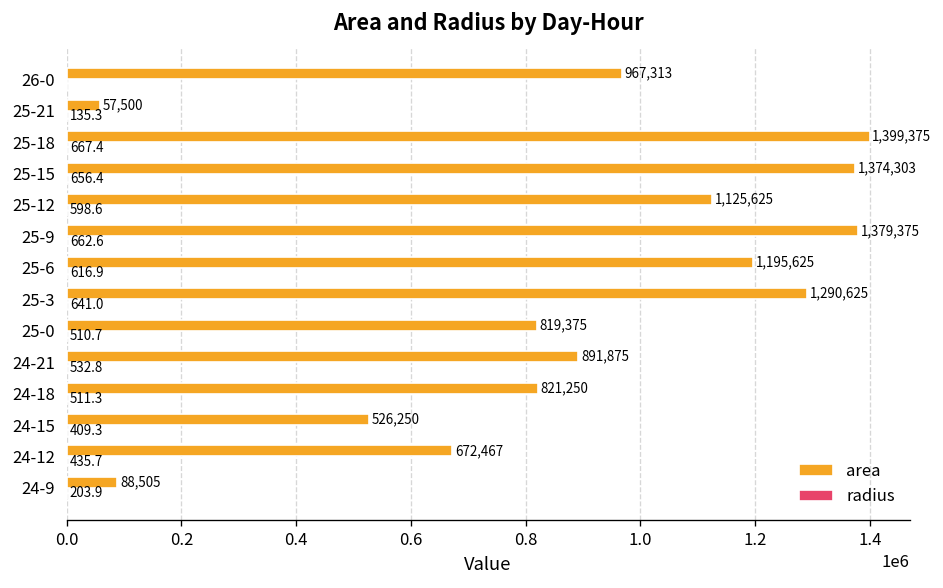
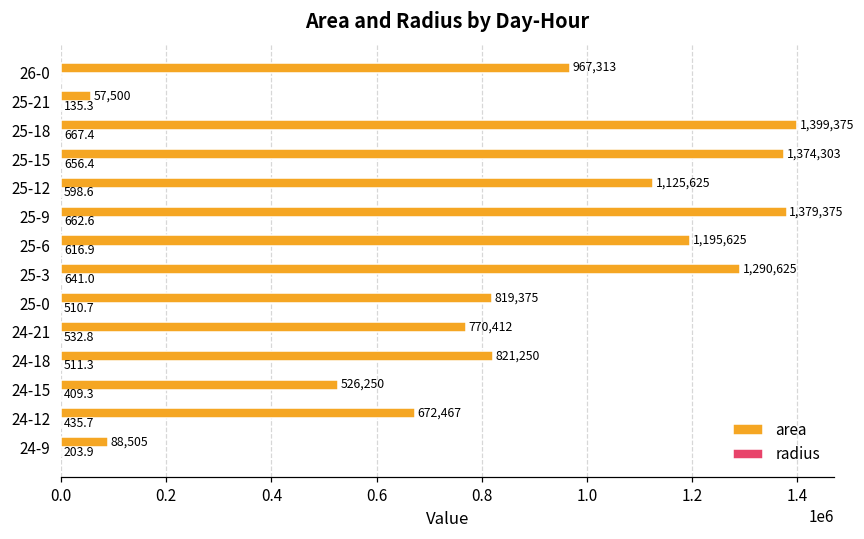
area, 24-21: 891,875 -> 770,412
